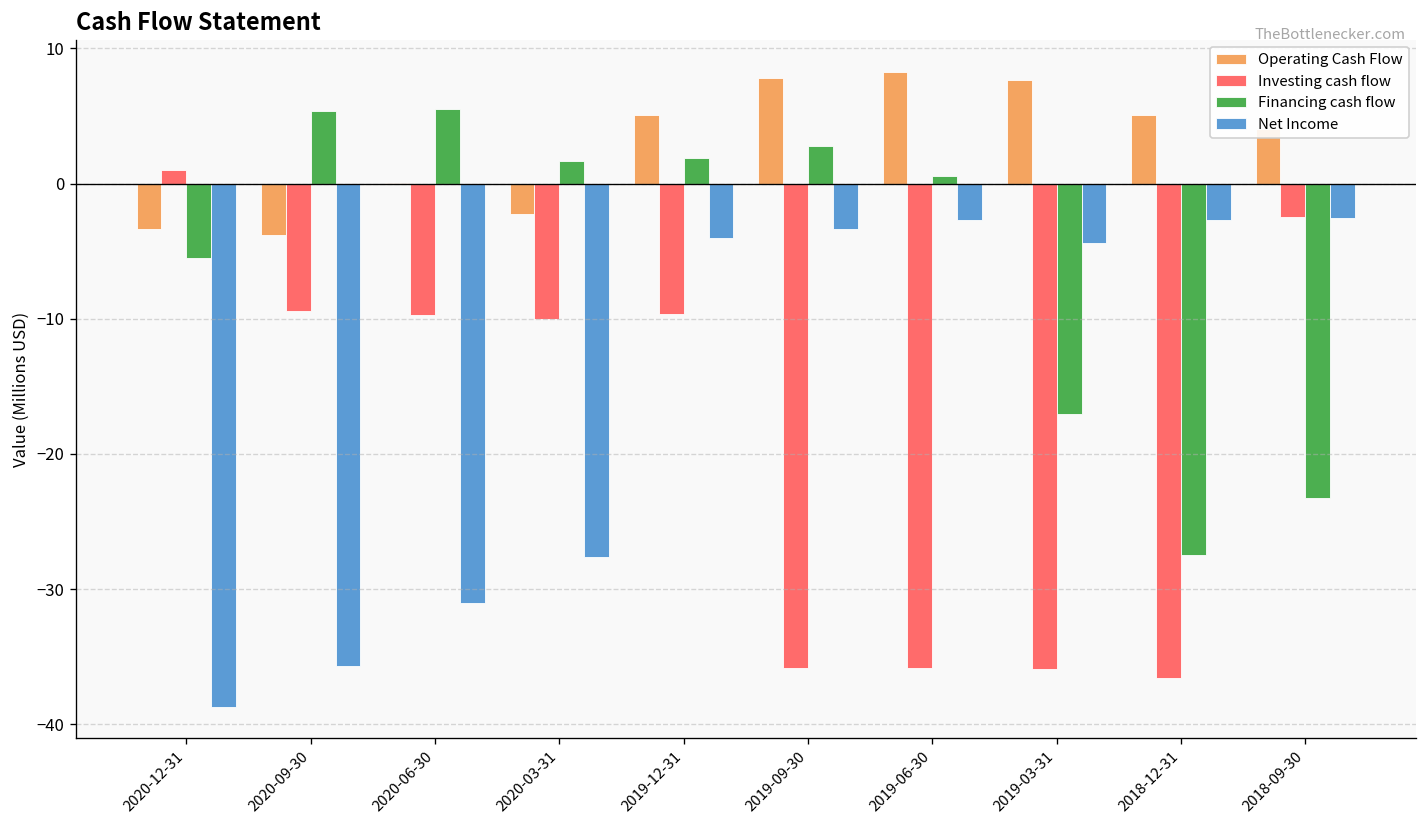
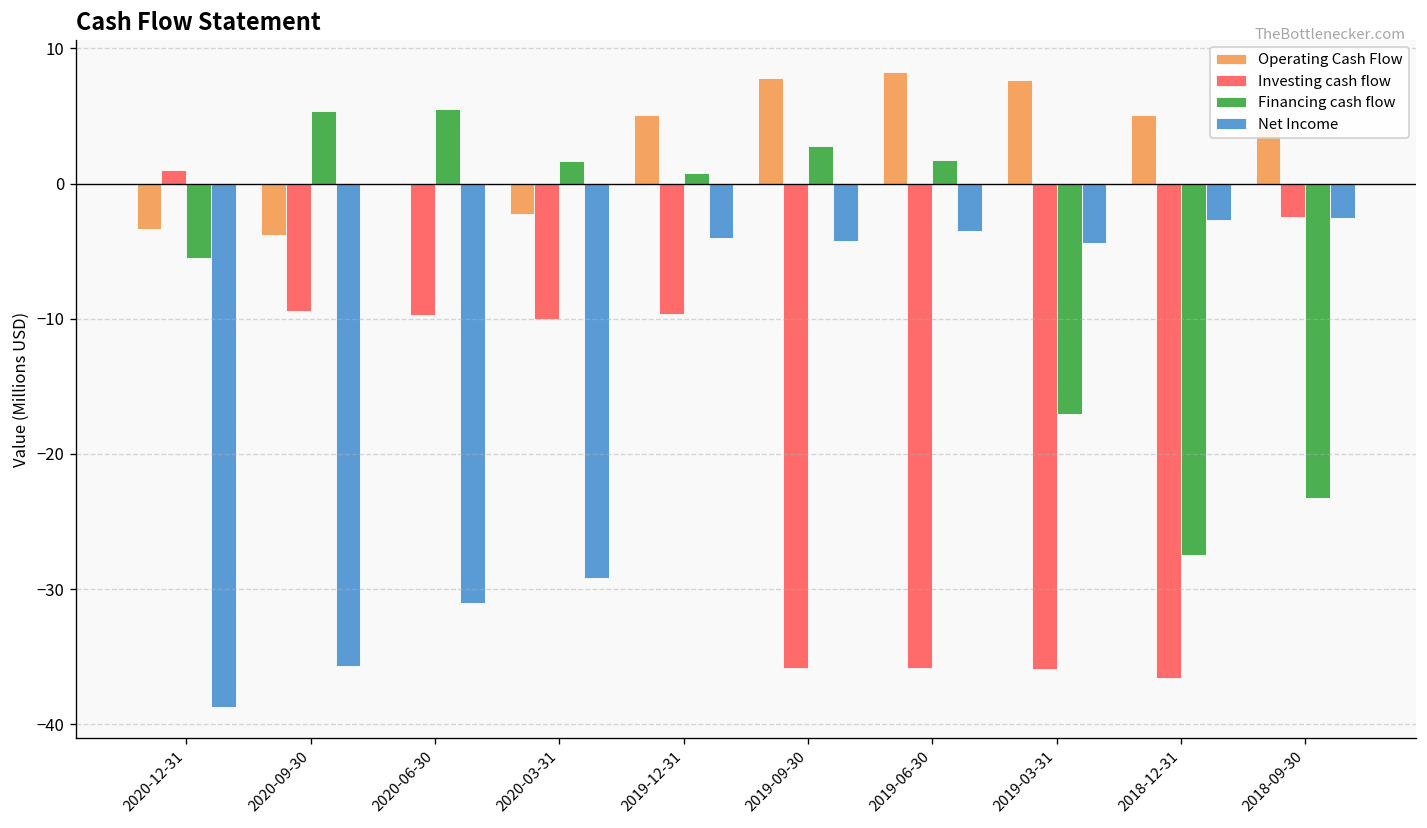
Net Income, 2020-03-31: -27.6 -> -29.2
Financing cash flow, 2019-12-31: 1.9 -> 0.8
Net Income, 2019-09-30: -3.3 -> -4.3
Financing cash flow, 2019-06-30: 0.6 -> 1.8
Net Income, 2019-06-30: -2.7 -> -3.5
